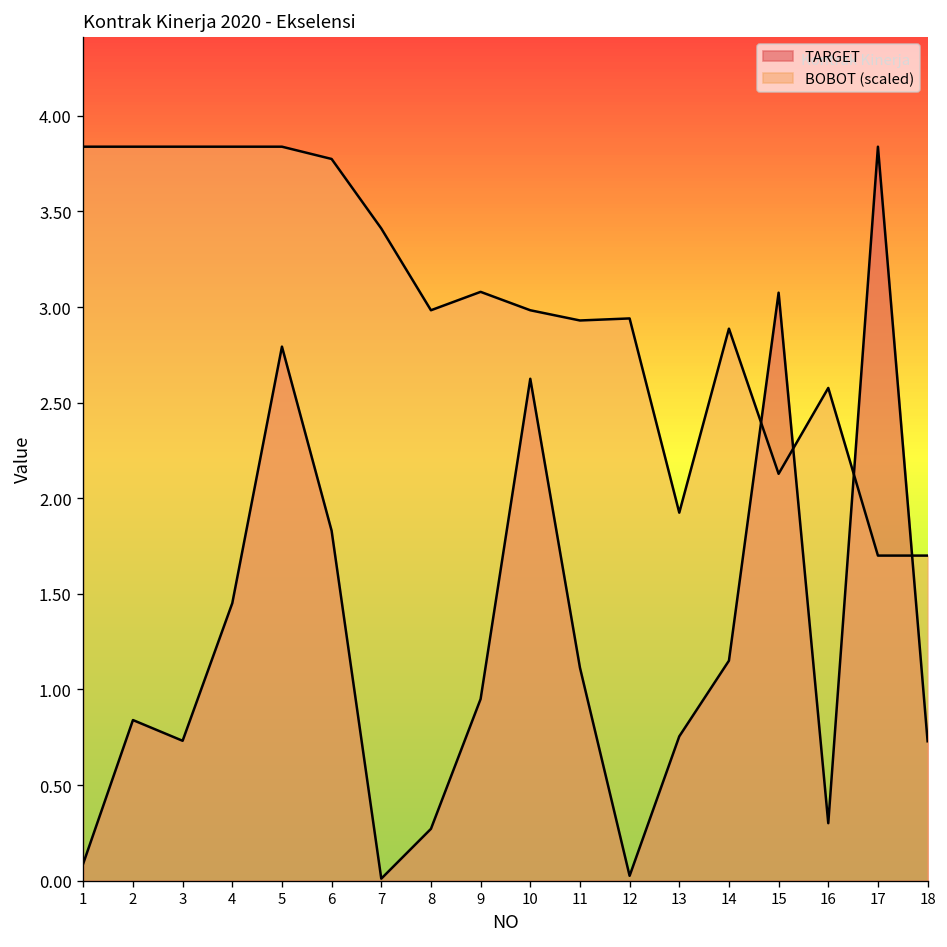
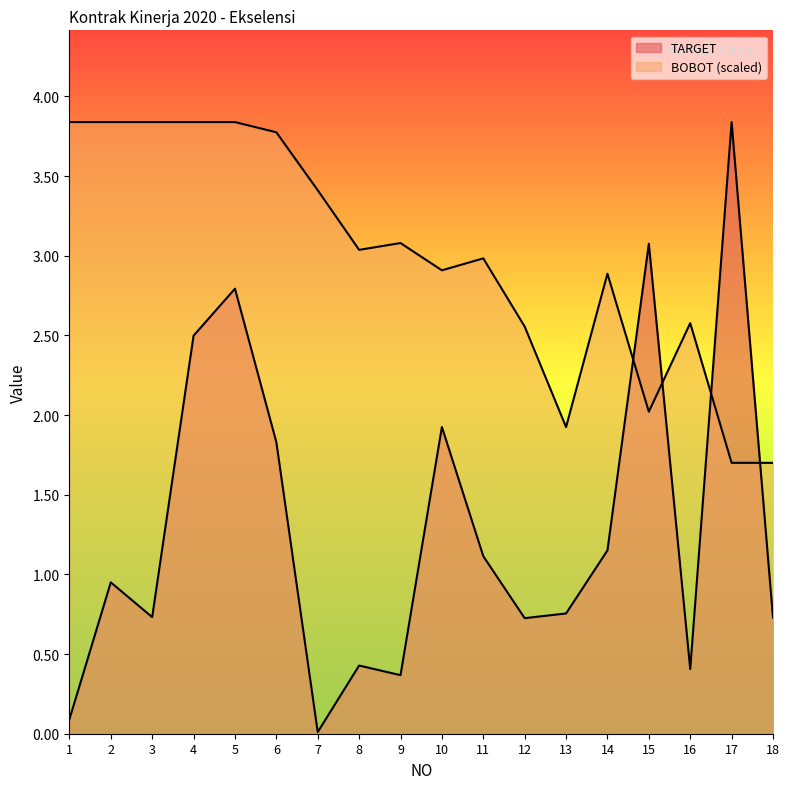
TARGET, 2: 0.84 -> 0.95
TARGET, 4: 1.45 -> 2.50
TARGET, 8: 0.27 -> 0.43
BOBOT (scaled), 8: 2.98 -> 3.04
TARGET, 9: 0.95 -> 0.37
TARGET, 10: 2.63 -> 1.93
BOBOT (scaled), 10: 2.98 -> 2.91
BOBOT (scaled), 11: 2.93 -> 2.98
TARGET, 12: 0.03 -> 0.73
BOBOT (scaled), 12: 2.94 -> 2.56
BOBOT (scaled), 15: 2.13 -> 2.02
TARGET, 16: 0.30 -> 0.41
